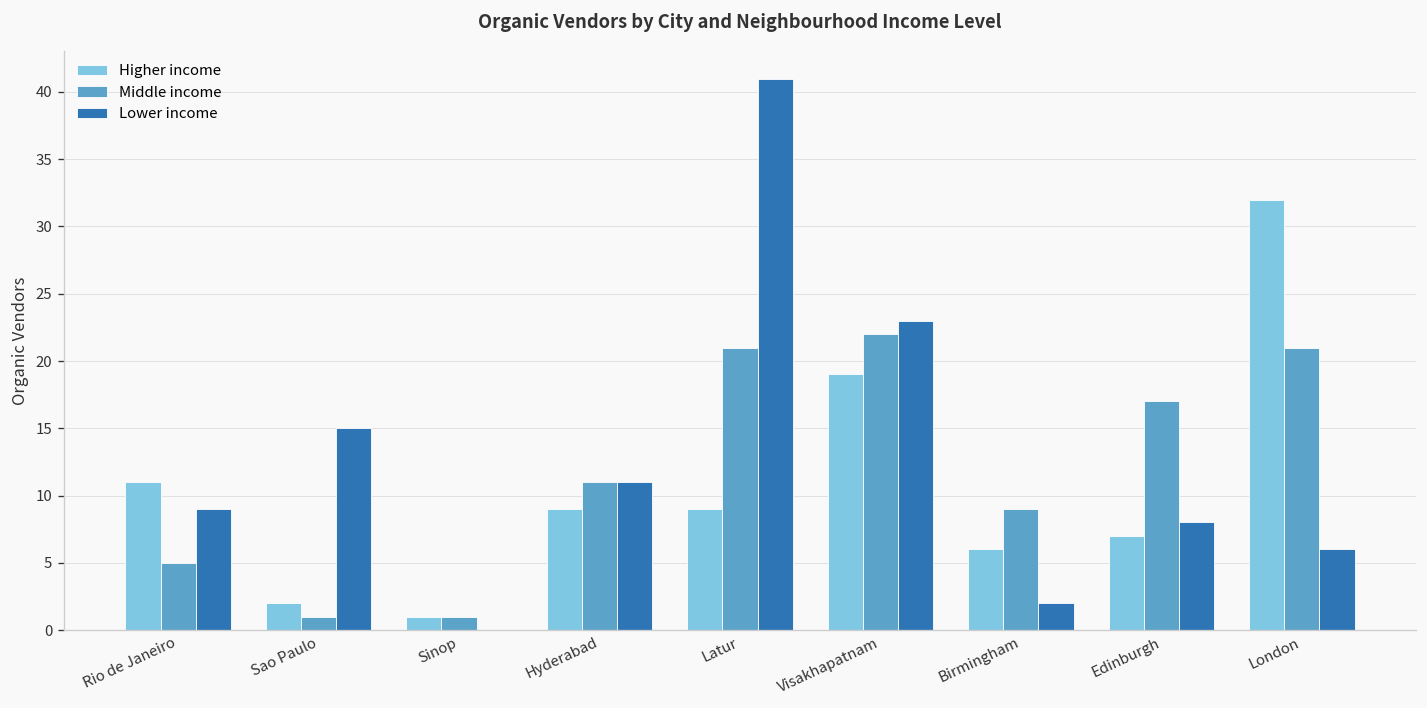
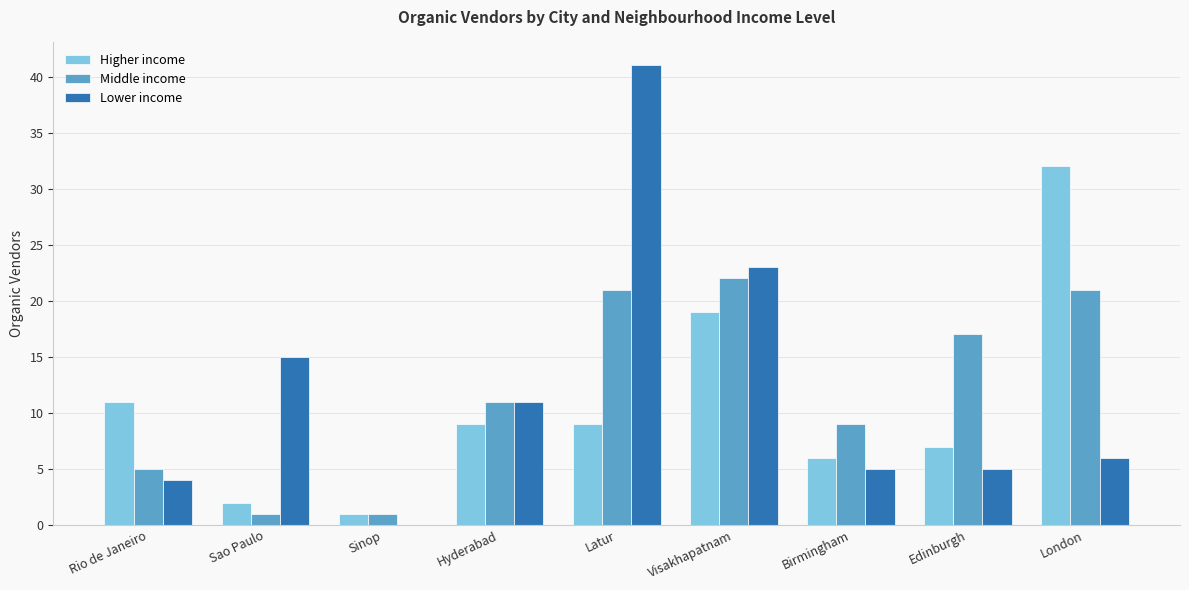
Lower income, Rio de Janeiro: 9 -> 4
Lower income, Birmingham: 2 -> 5
Lower income, Edinburgh: 8 -> 5
